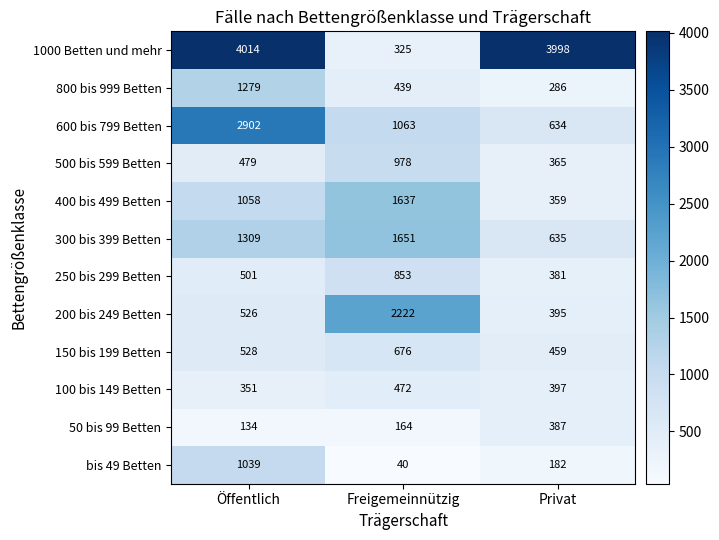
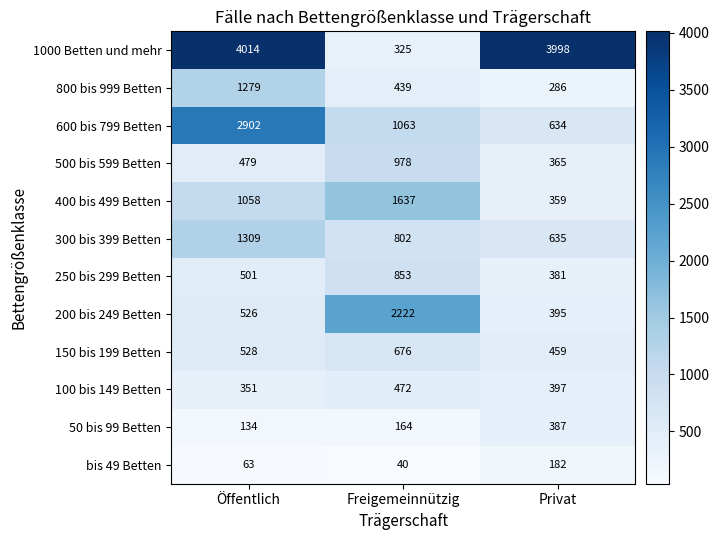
300 bis 399 Betten, Freigemeinnützig: 1651 -> 802
bis 49 Betten, Öffentlich: 1039 -> 63
